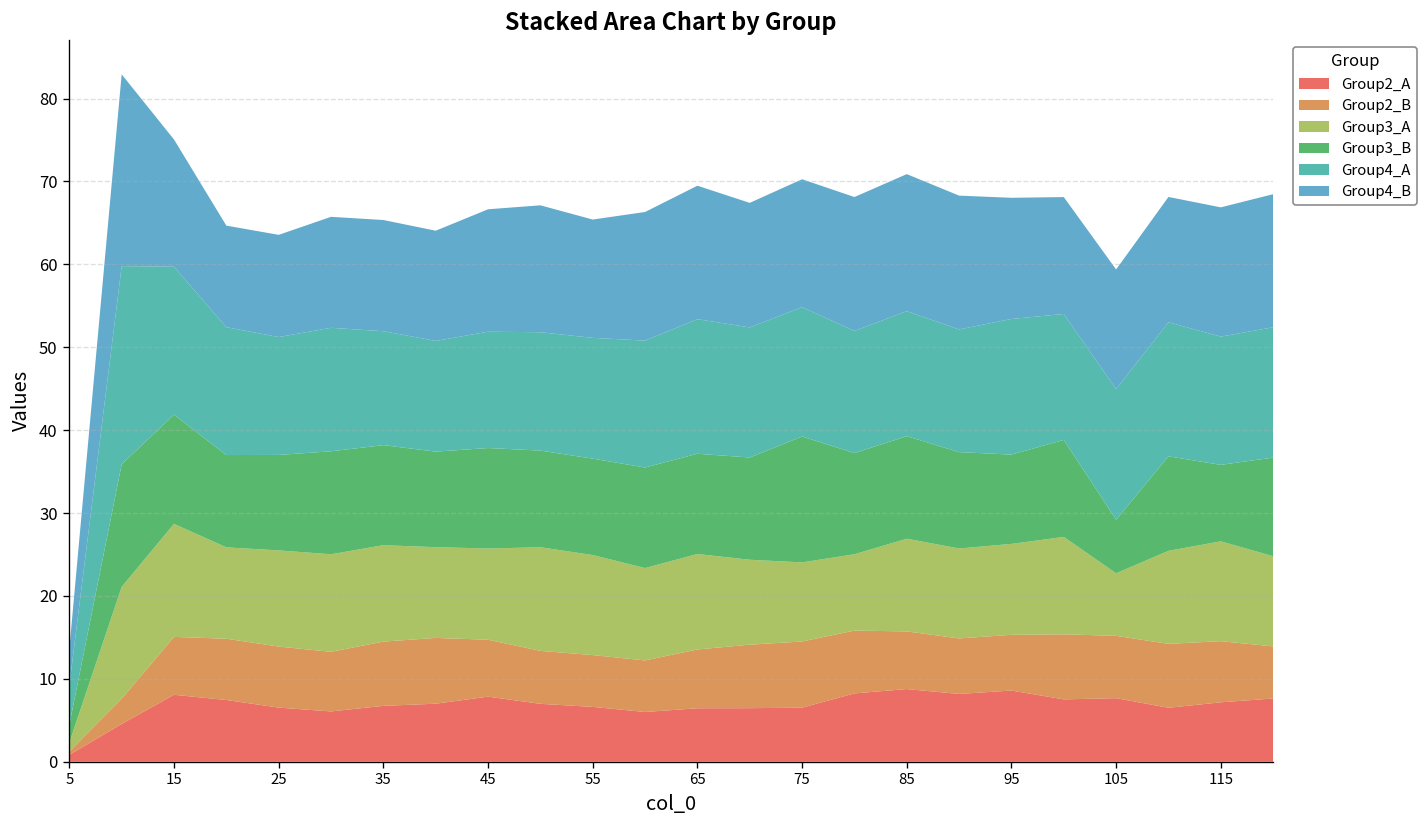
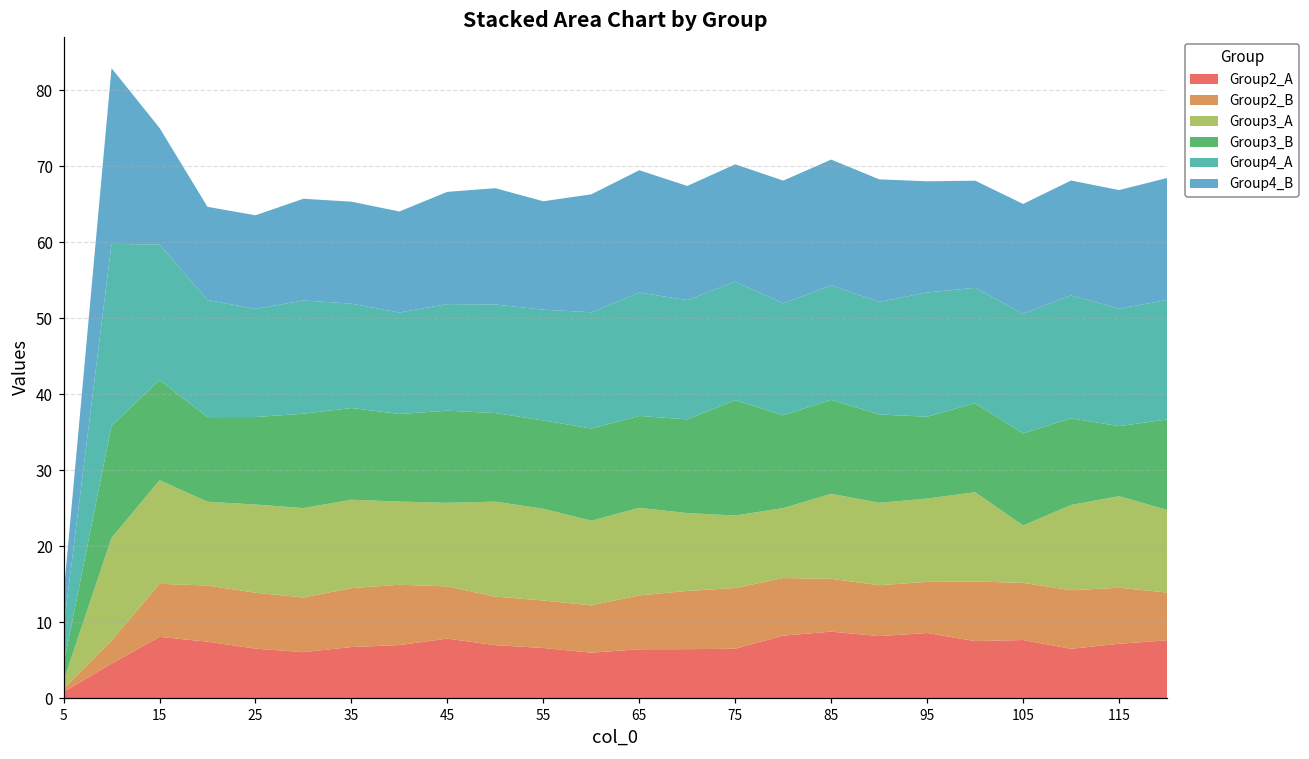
Group3_B, 105: 6 -> 12
